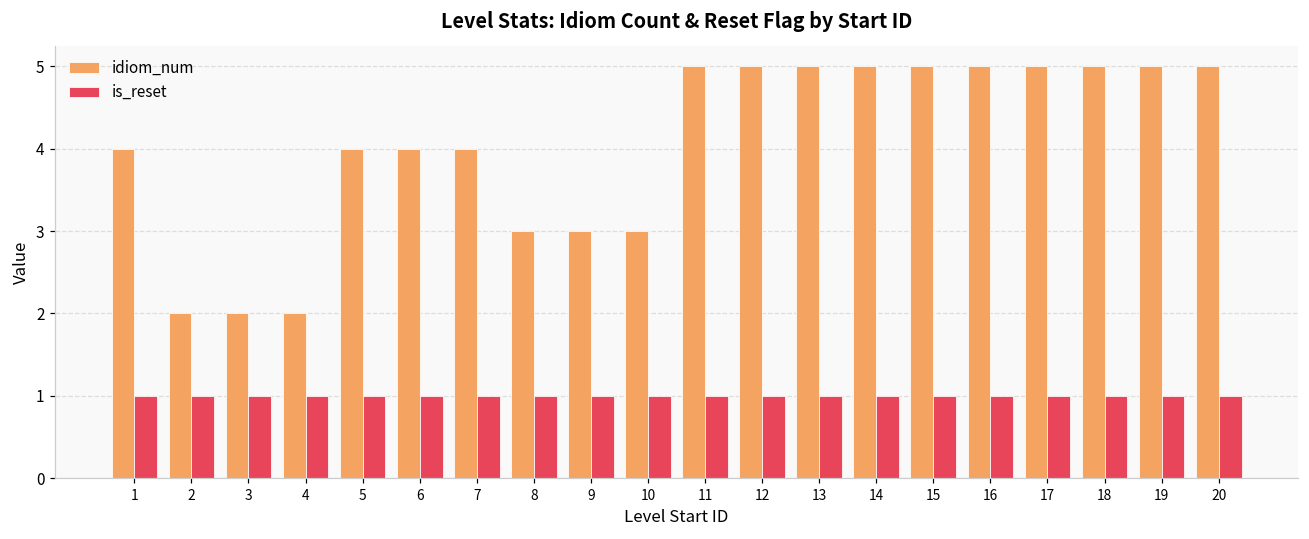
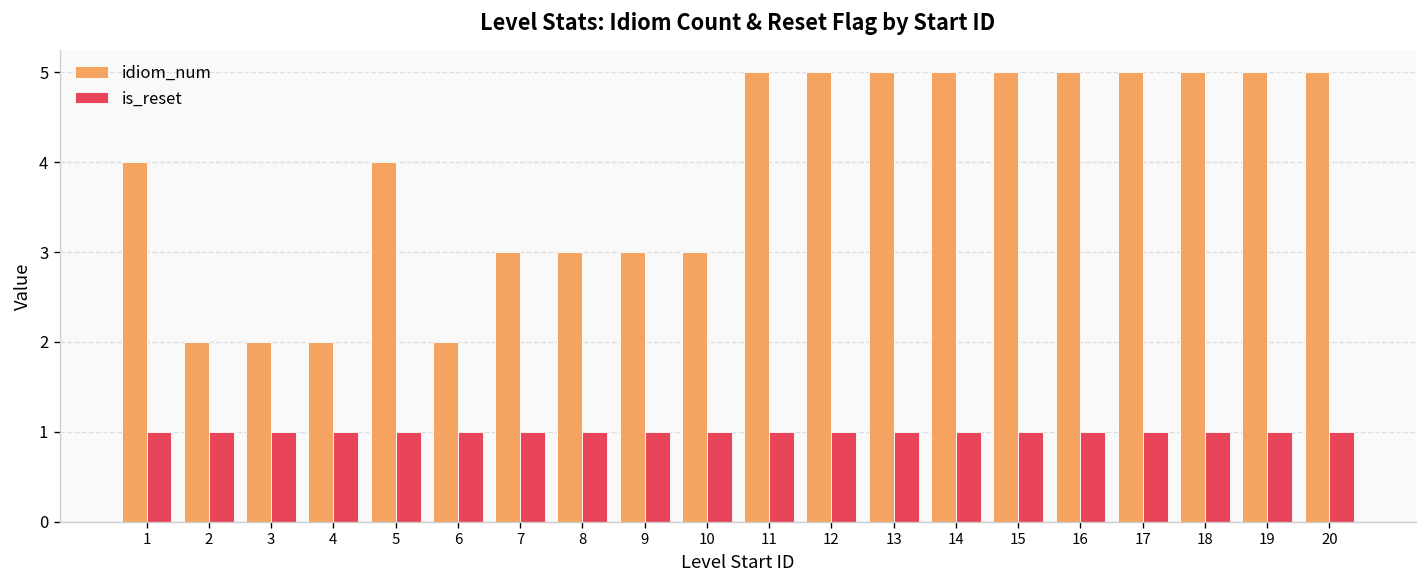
idiom_num, 6: 4 -> 2
idiom_num, 7: 4 -> 3
